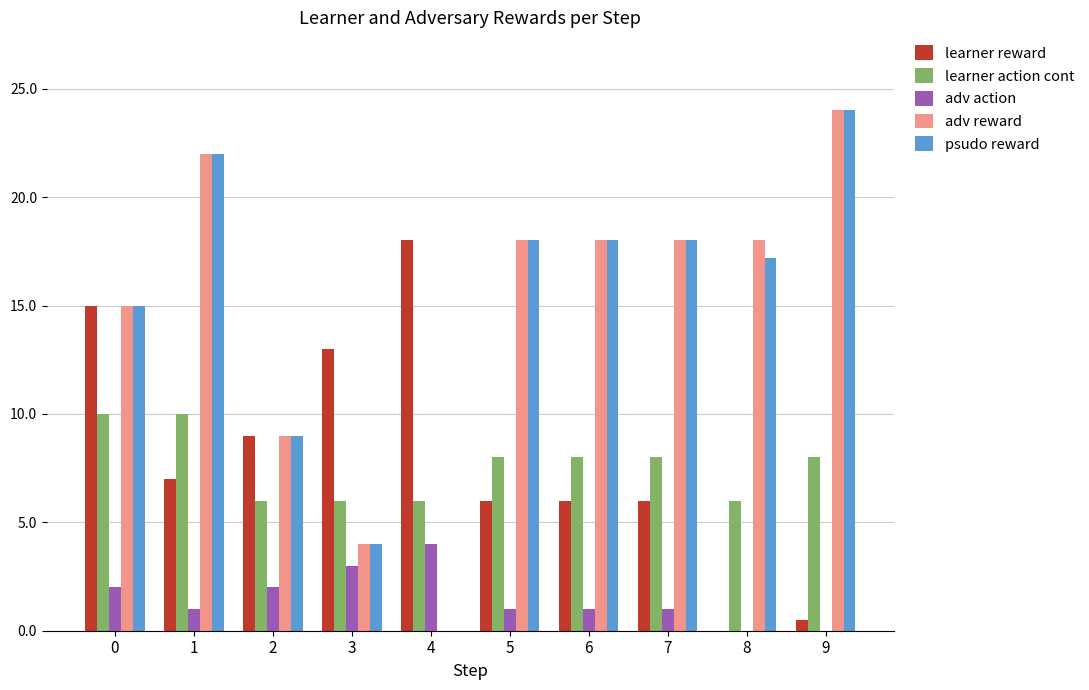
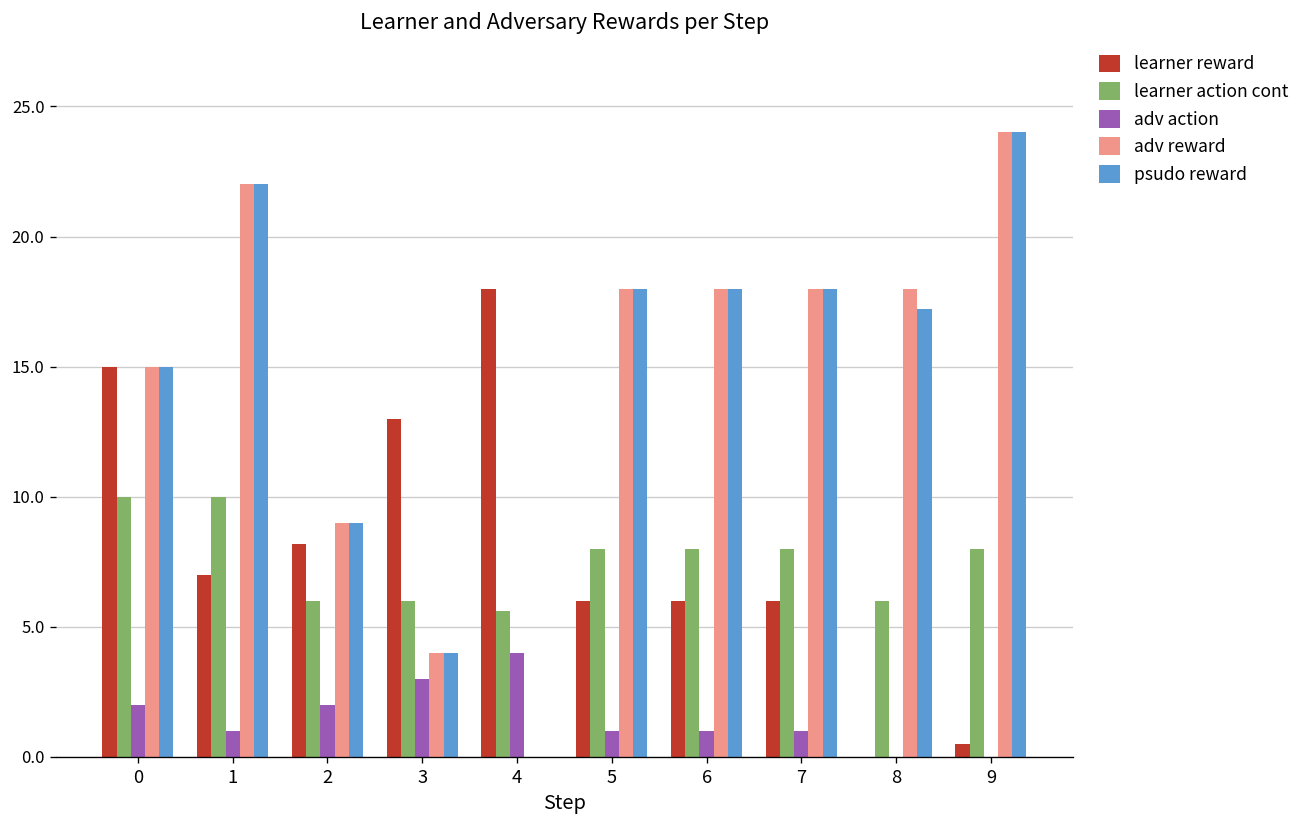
learner reward, 2: 9.0 -> 8.2
learner action cont, 4: 6.0 -> 5.6
